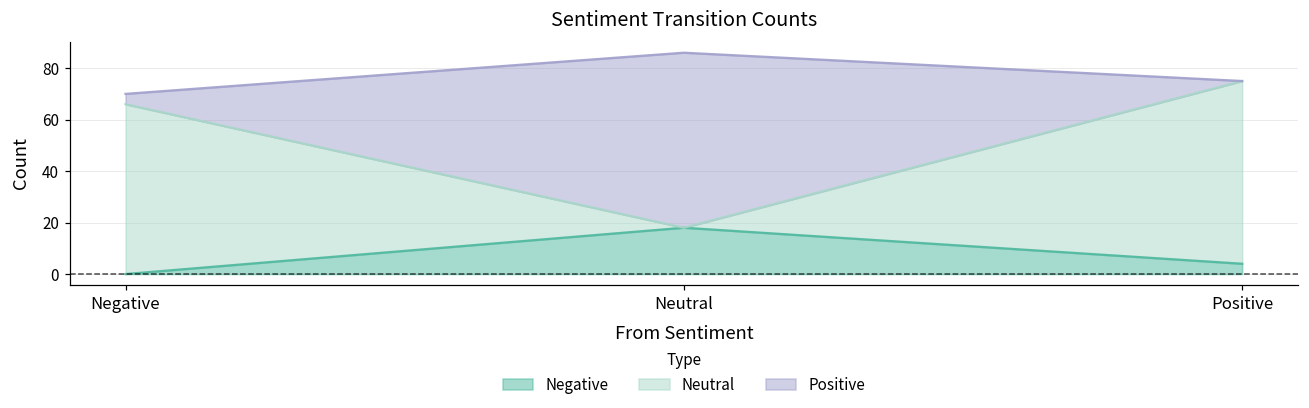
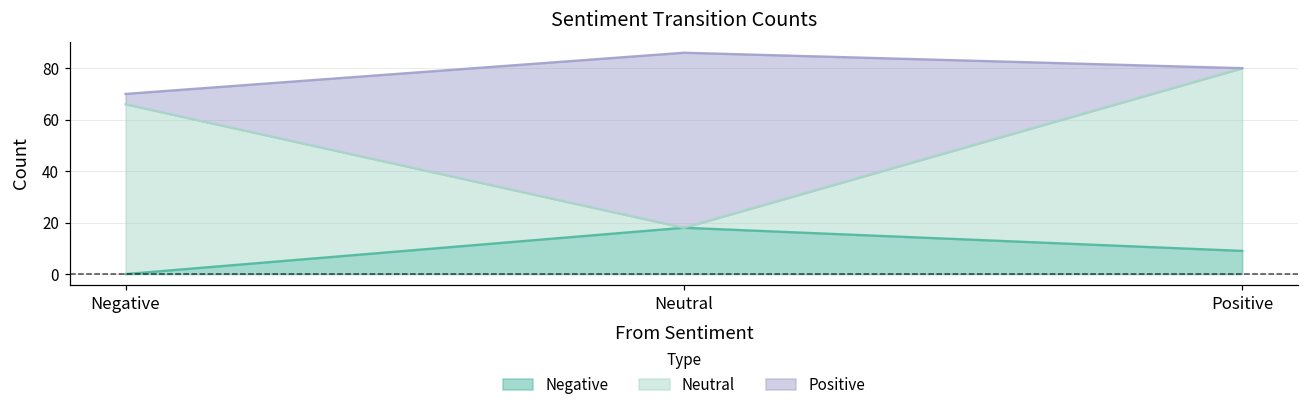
Negative, Positive: 4 -> 9
